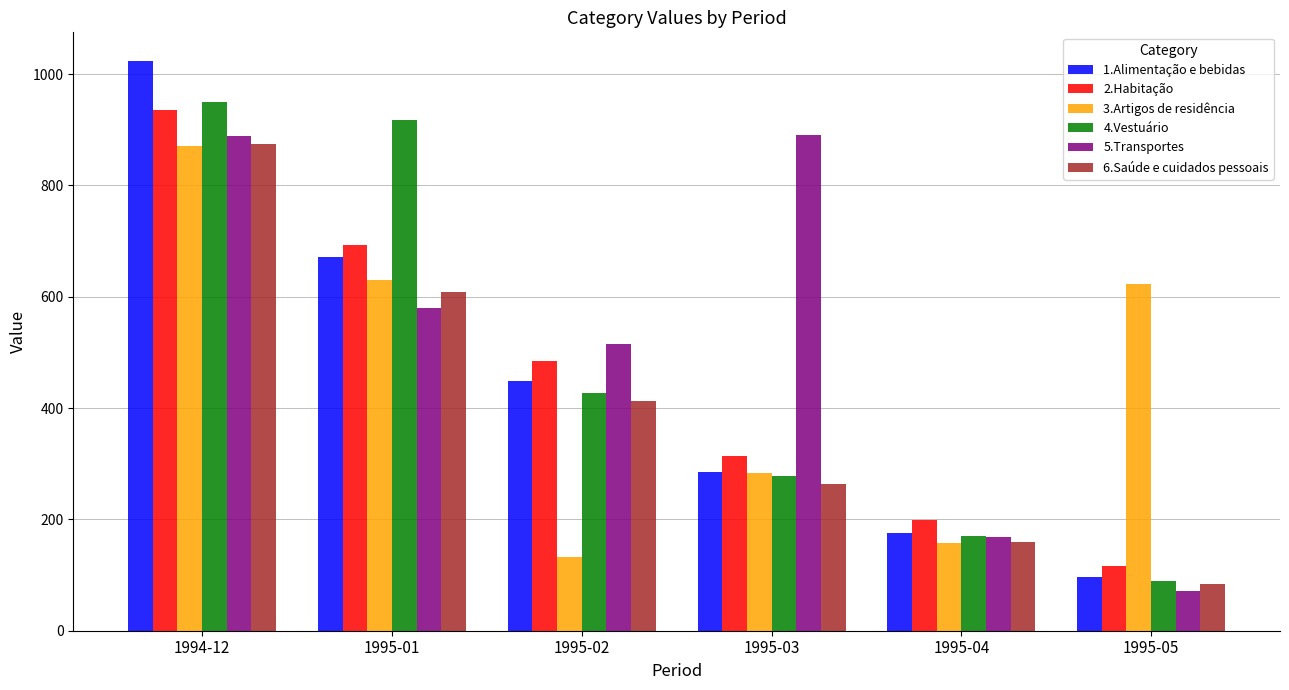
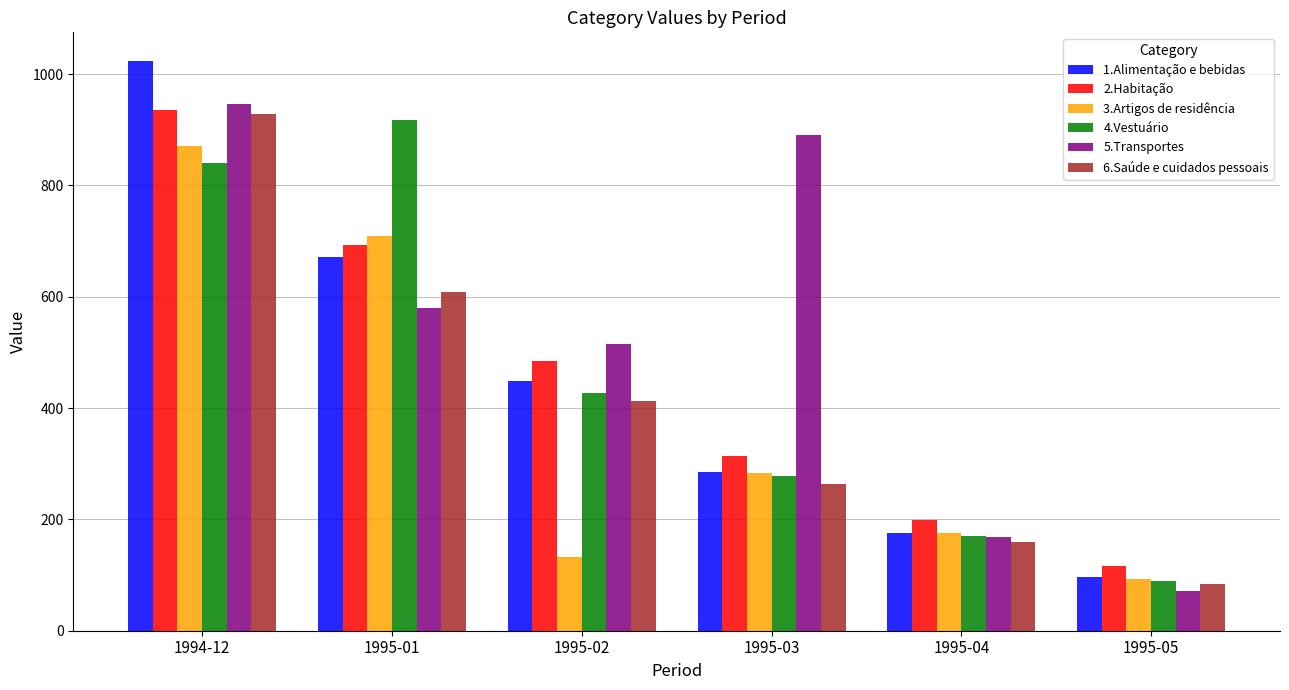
4.Vestuário, 1994-12: 950 -> 840
5.Transportes, 1994-12: 890 -> 950
6.Saúde e cuidados pessoais, 1994-12: 870 -> 930
3.Artigos de residência, 1995-01: 630 -> 710
3.Artigos de residência, 1995-04: 160 -> 170
3.Artigos de residência, 1995-05: 620 -> 90
